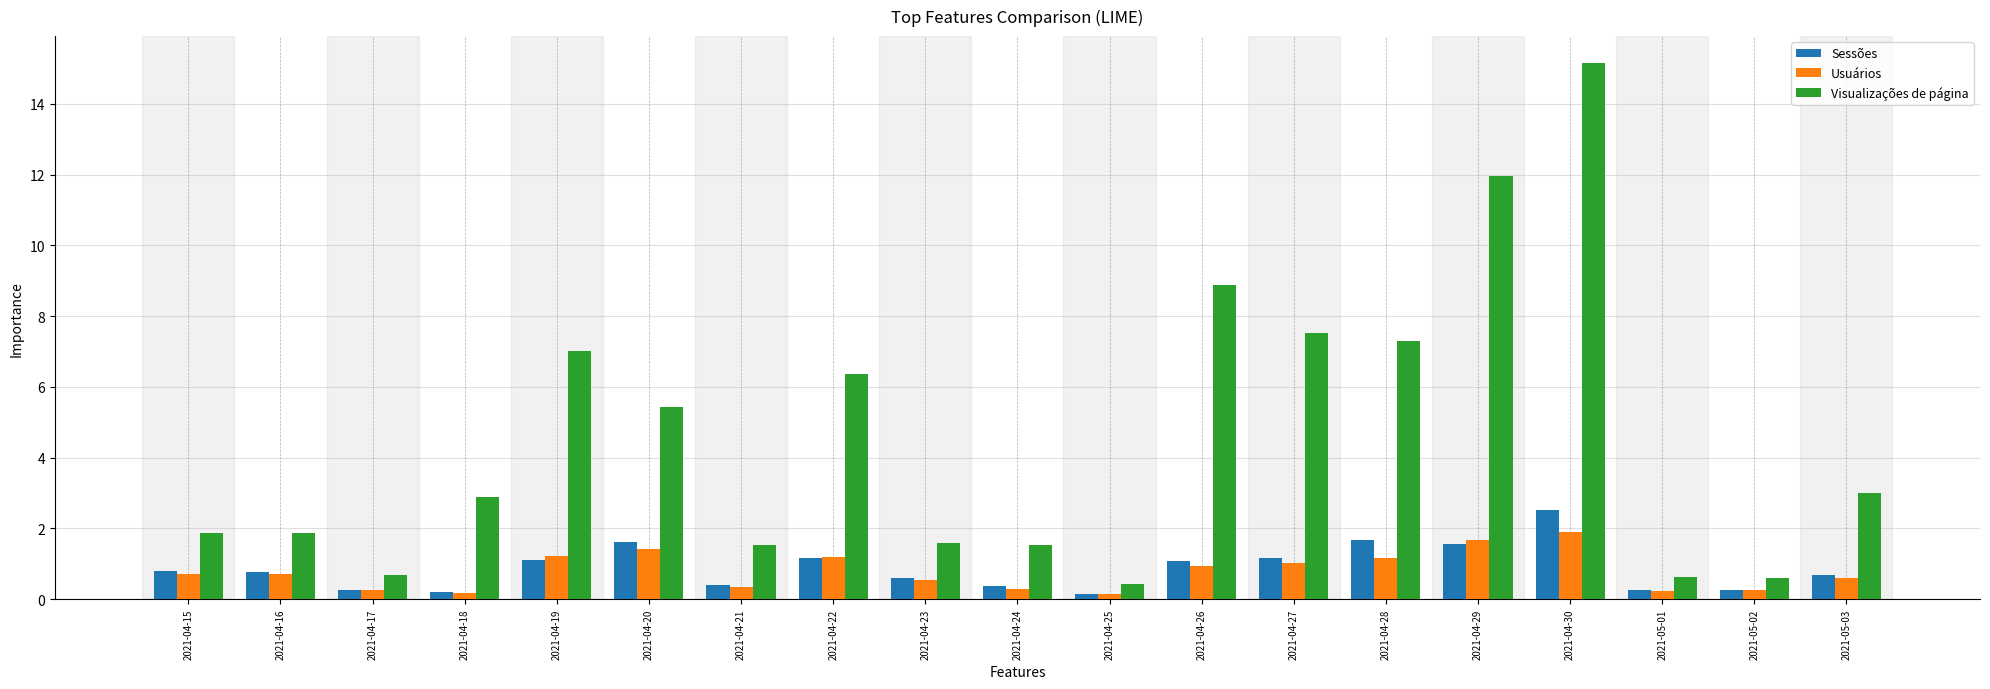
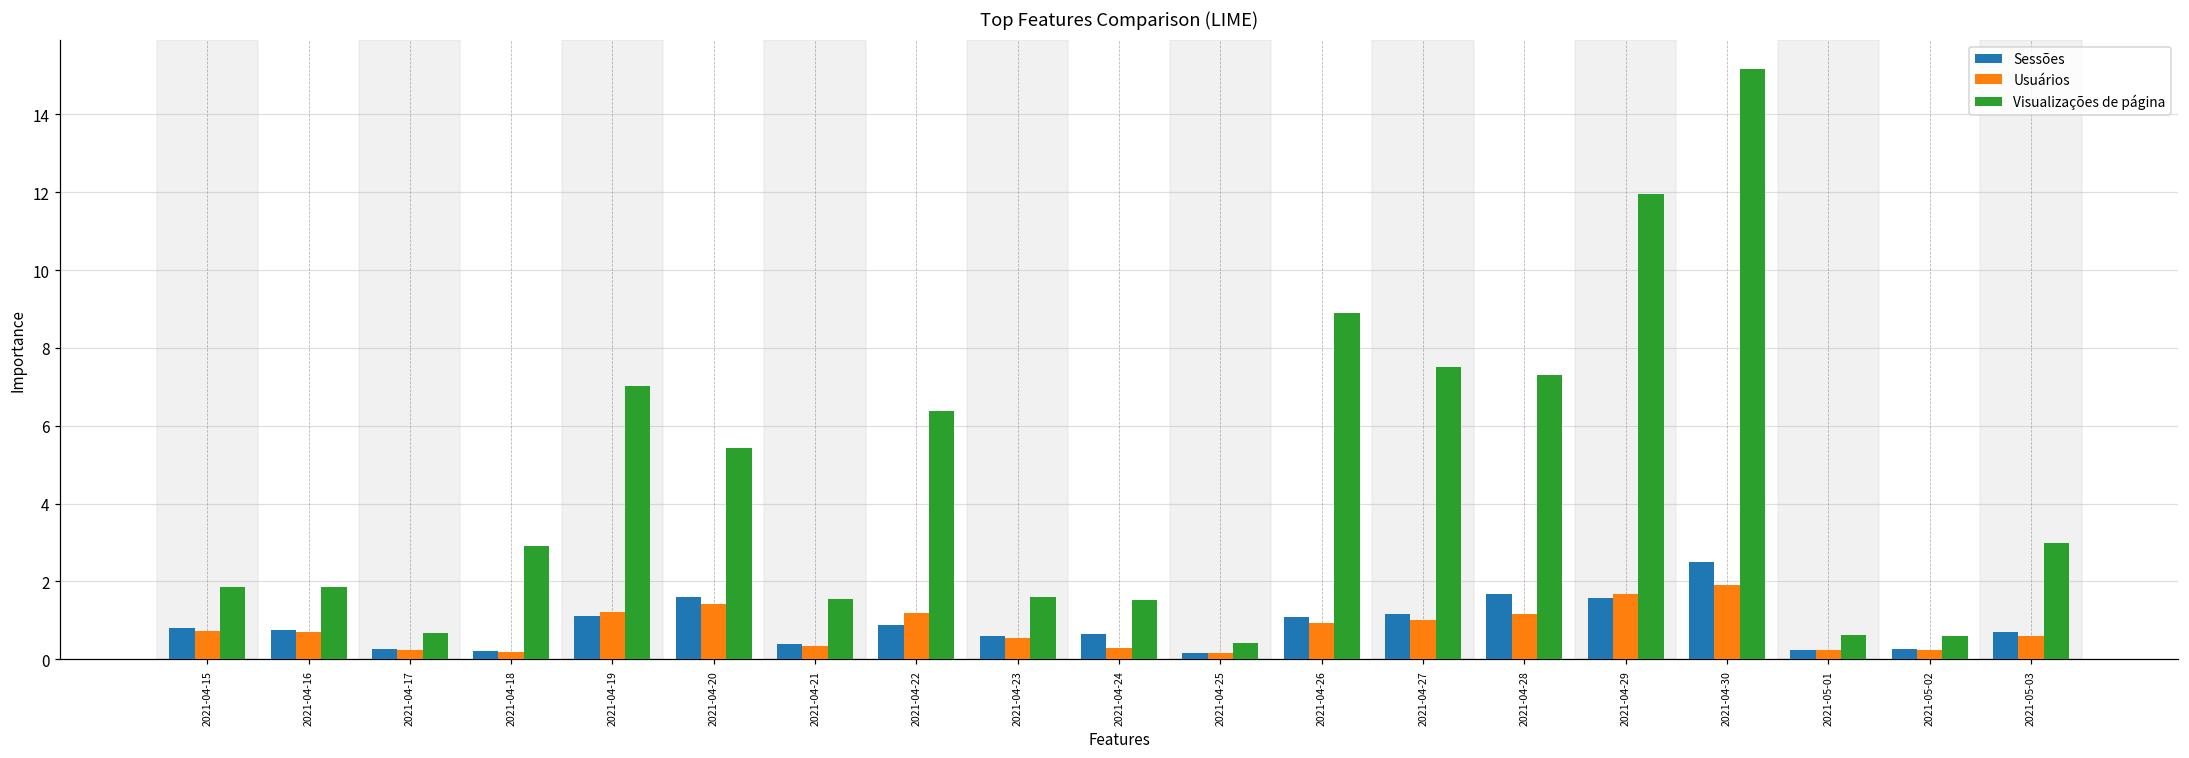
Sessões, 2021-04-22: 1.2 -> 0.9
Sessões, 2021-04-24: 0.4 -> 0.6
